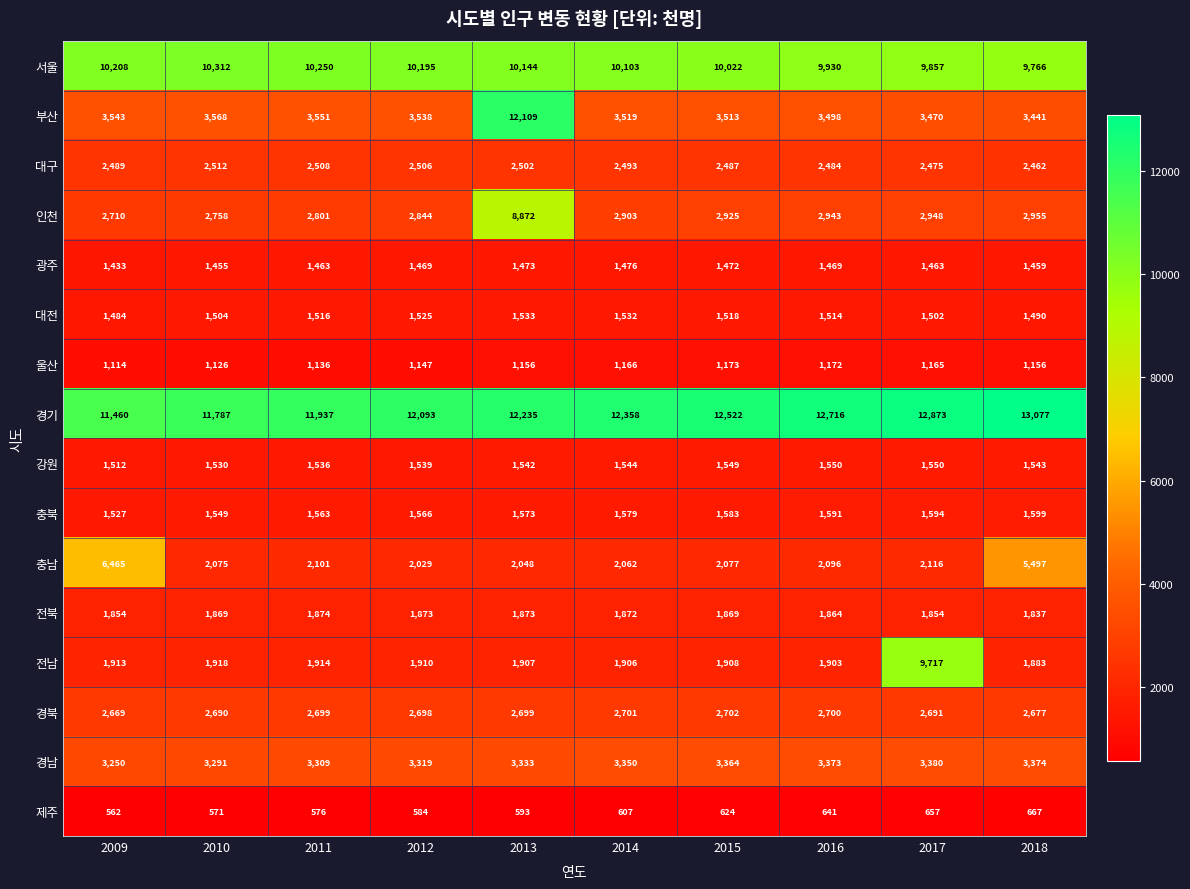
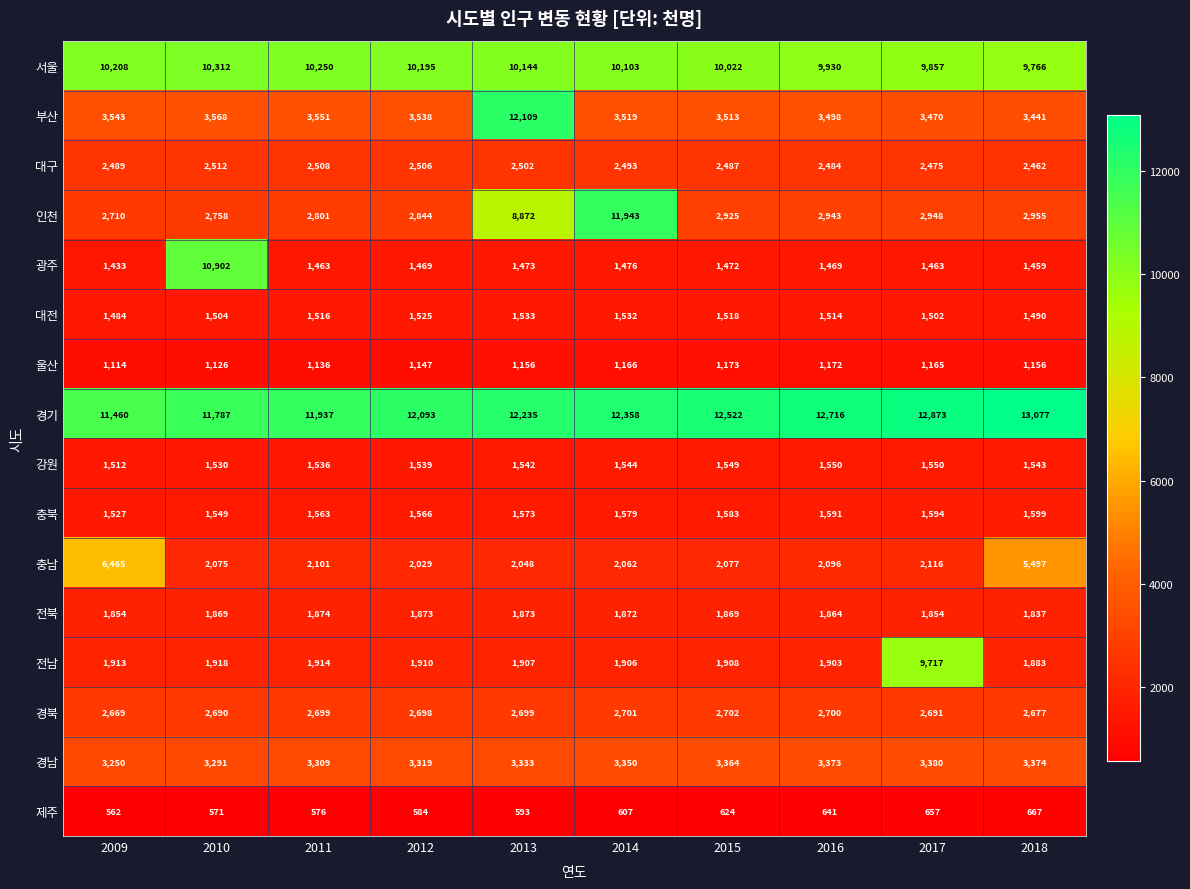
인천, 2014: 2,903 -> 11,943
광주, 2010: 1,455 -> 10,902
